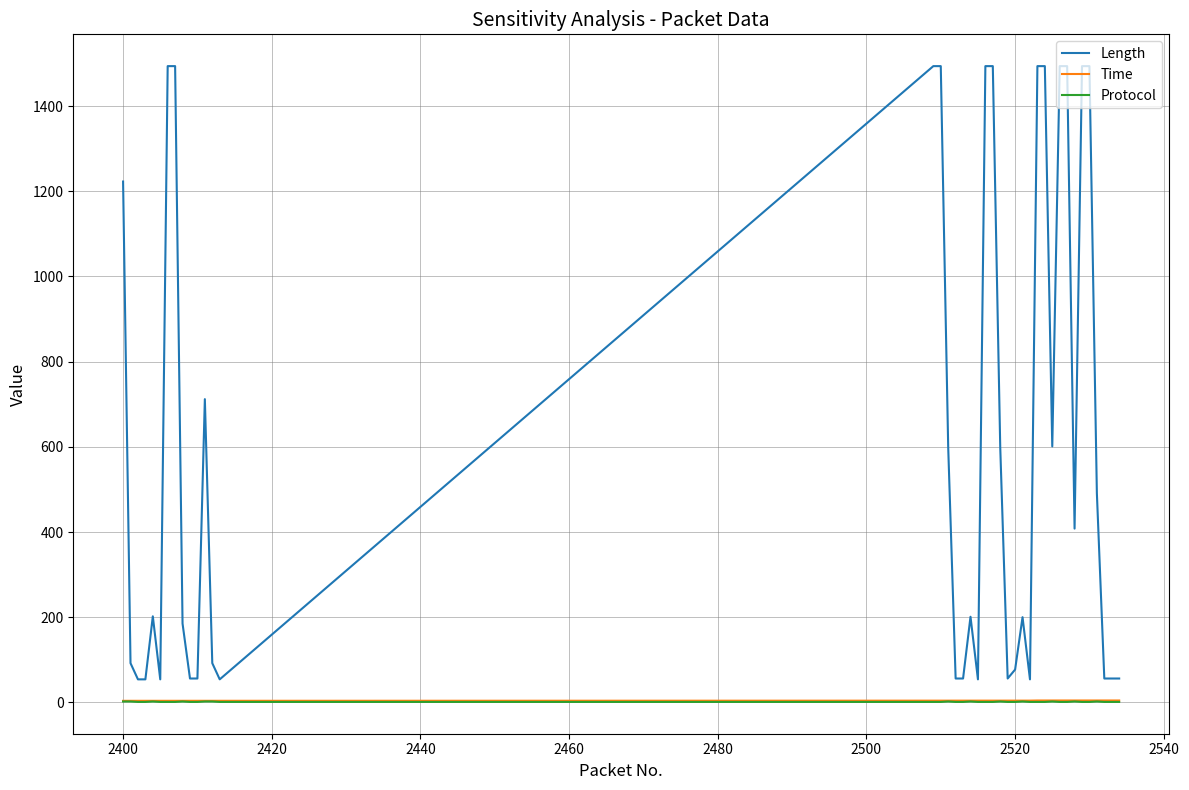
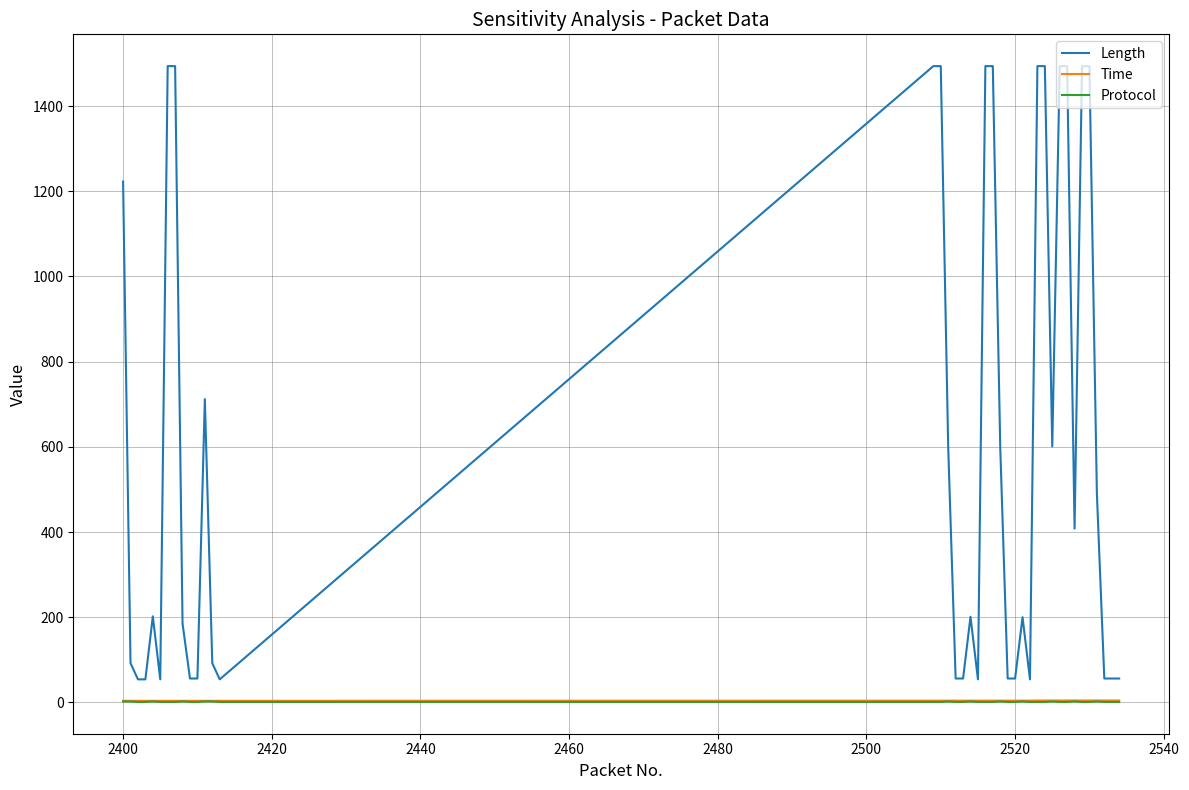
Length, 2520: 80 -> 60
